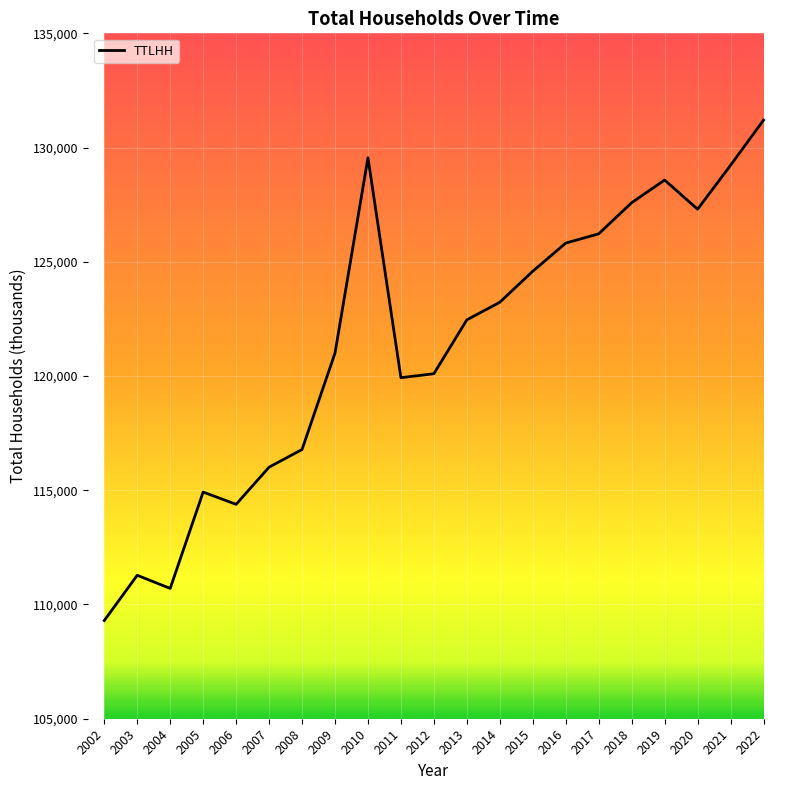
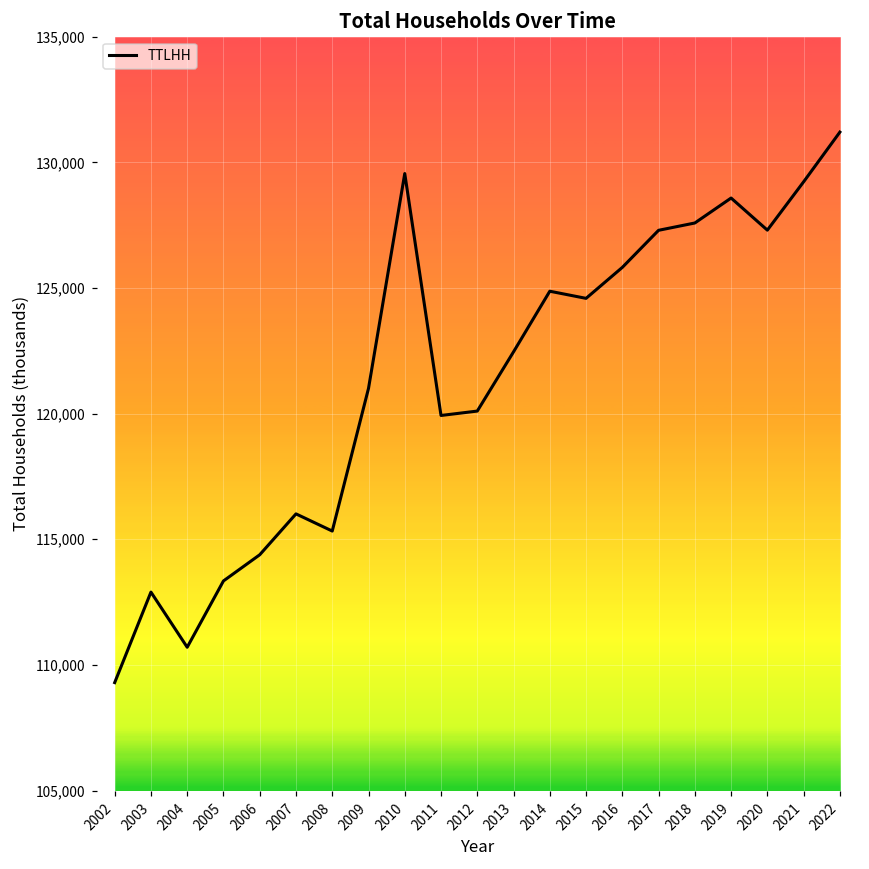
2003: 111,300 -> 112,900
2005: 114,900 -> 113,300
2008: 116,800 -> 115,300
2014: 123,200 -> 124,900
2017: 126,200 -> 127,300
